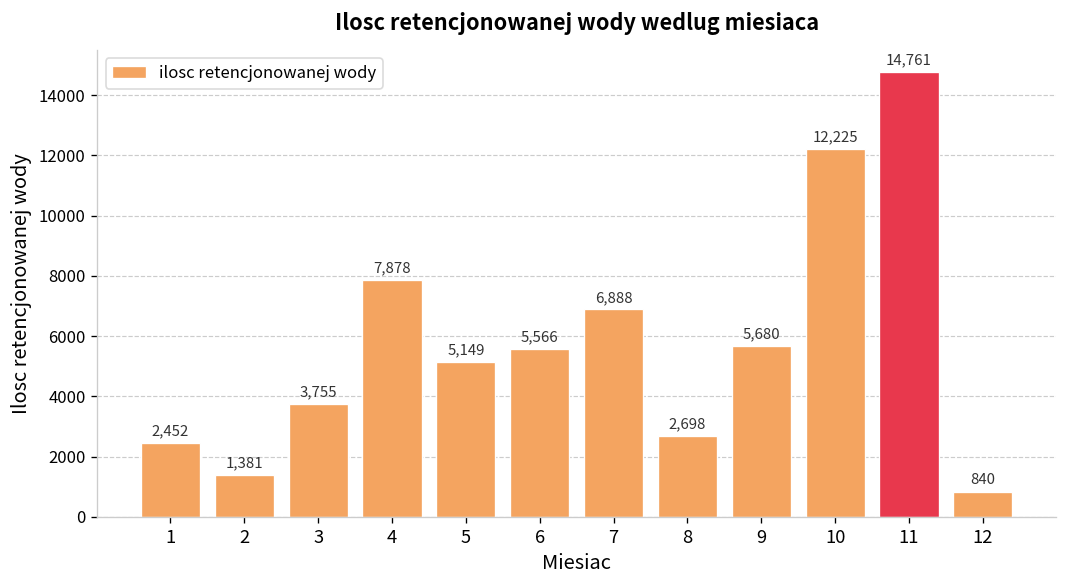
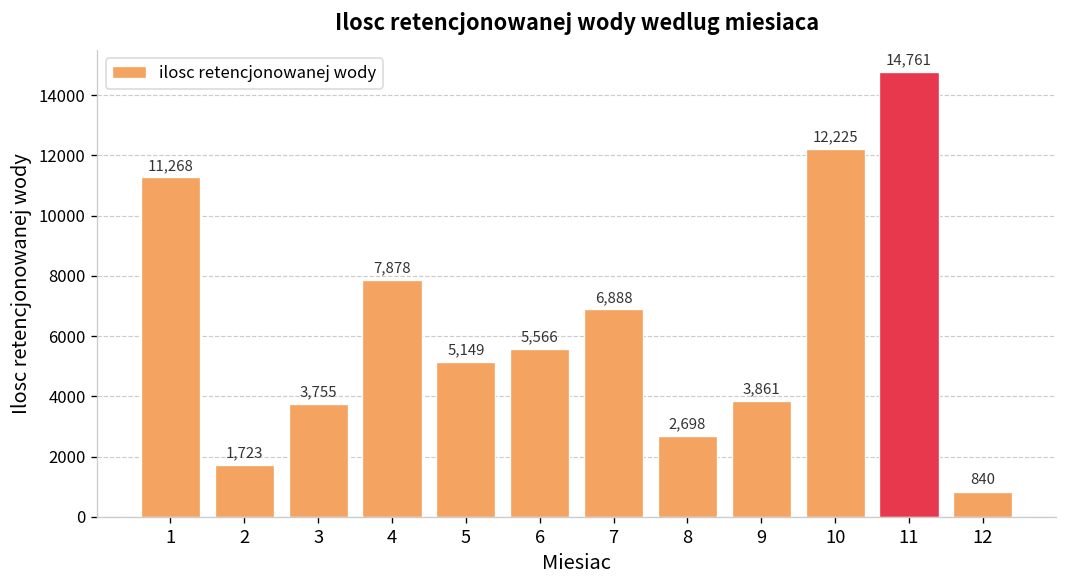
1: 2,452 -> 11,268
2: 1,381 -> 1,723
9: 5,680 -> 3,861
